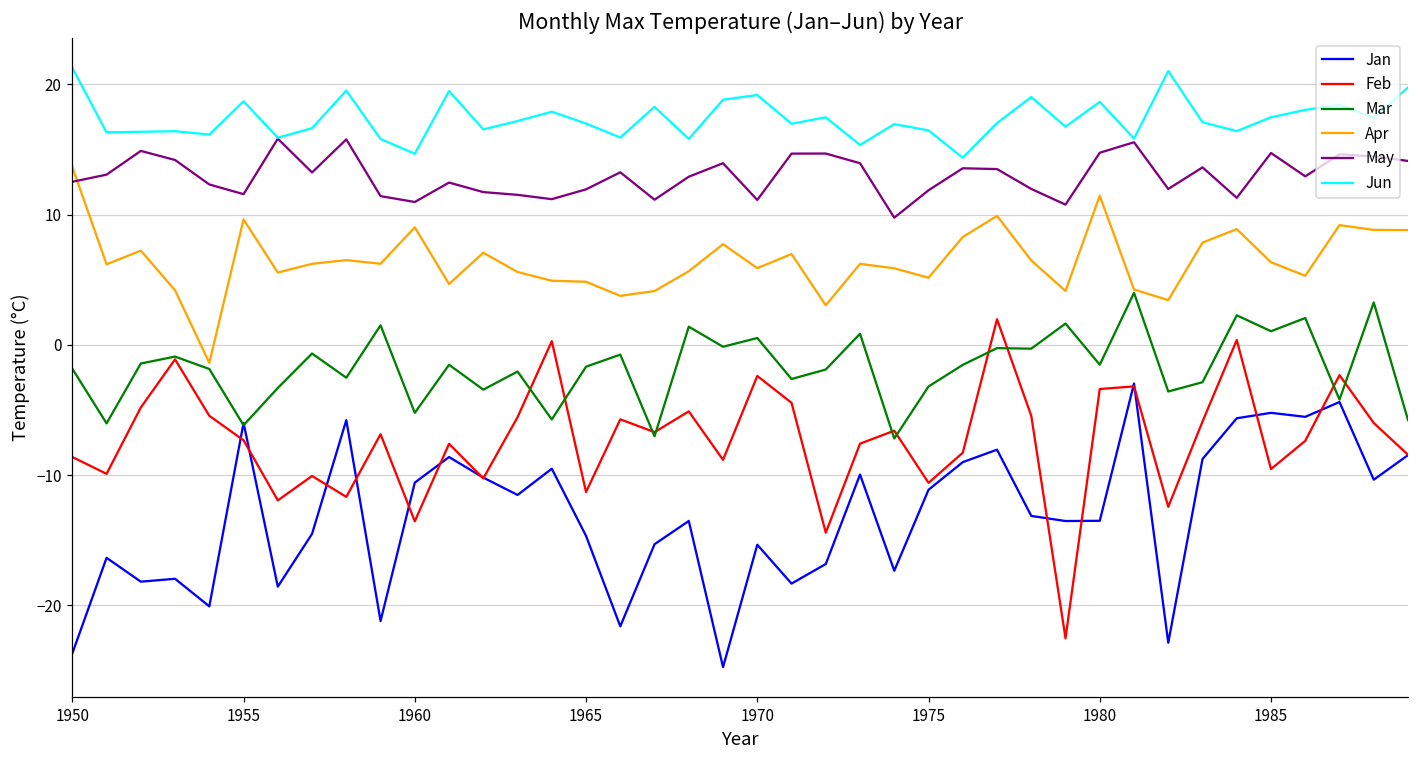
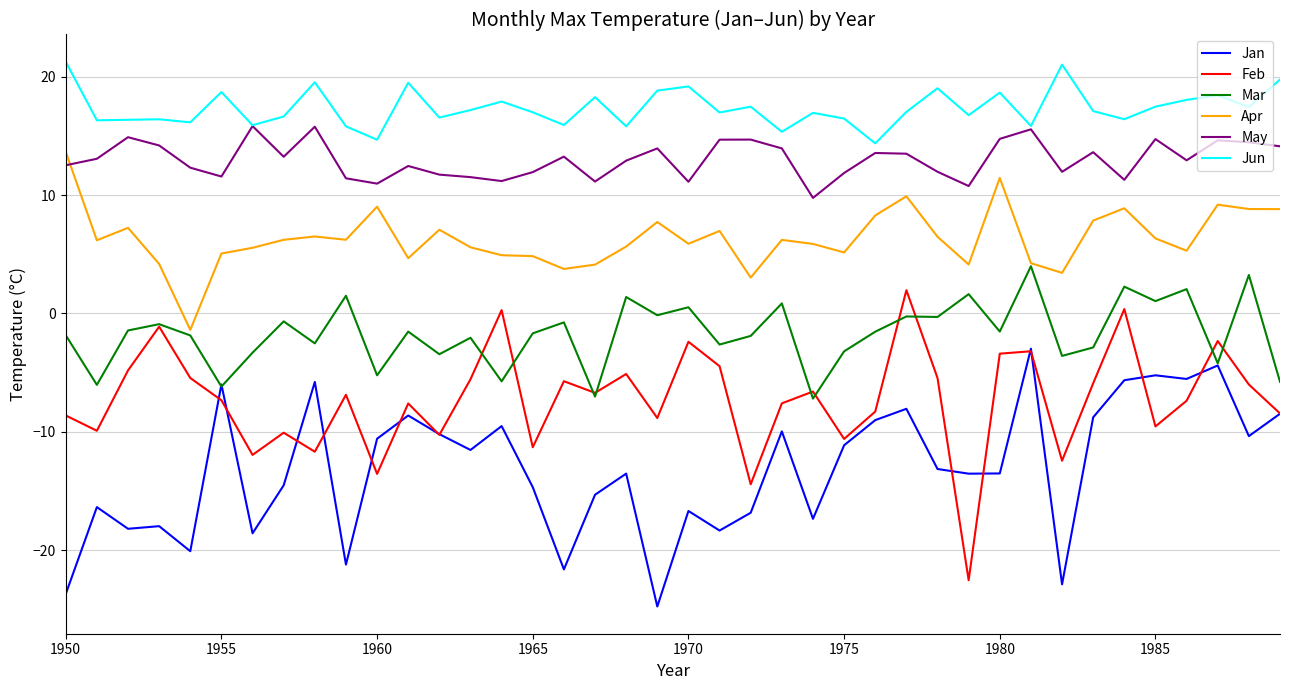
Apr, 1955: 9.6 -> 5.1
Jan, 1970: -15.3 -> -16.7
